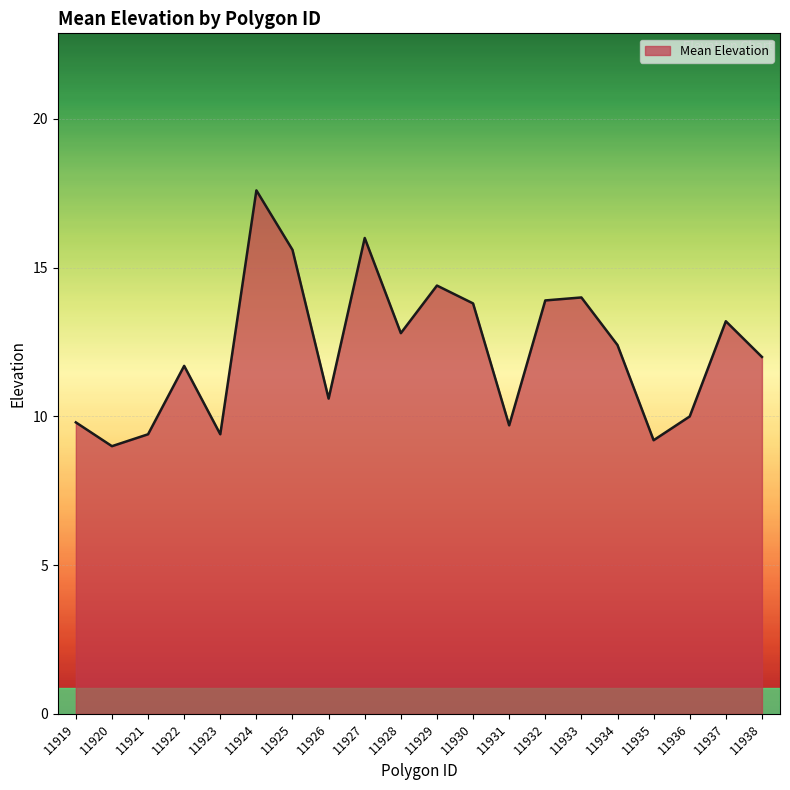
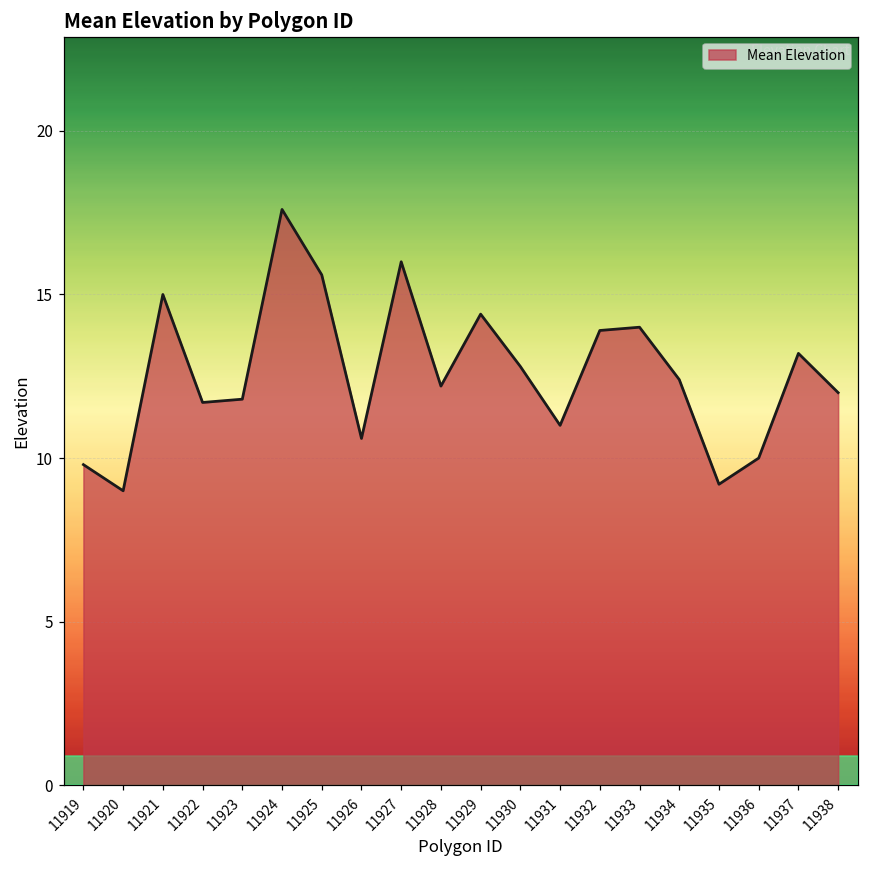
11921: 9.4 -> 15.0
11923: 9.4 -> 11.8
11928: 12.8 -> 12.2
11930: 13.8 -> 12.8
11931: 9.7 -> 11.0
